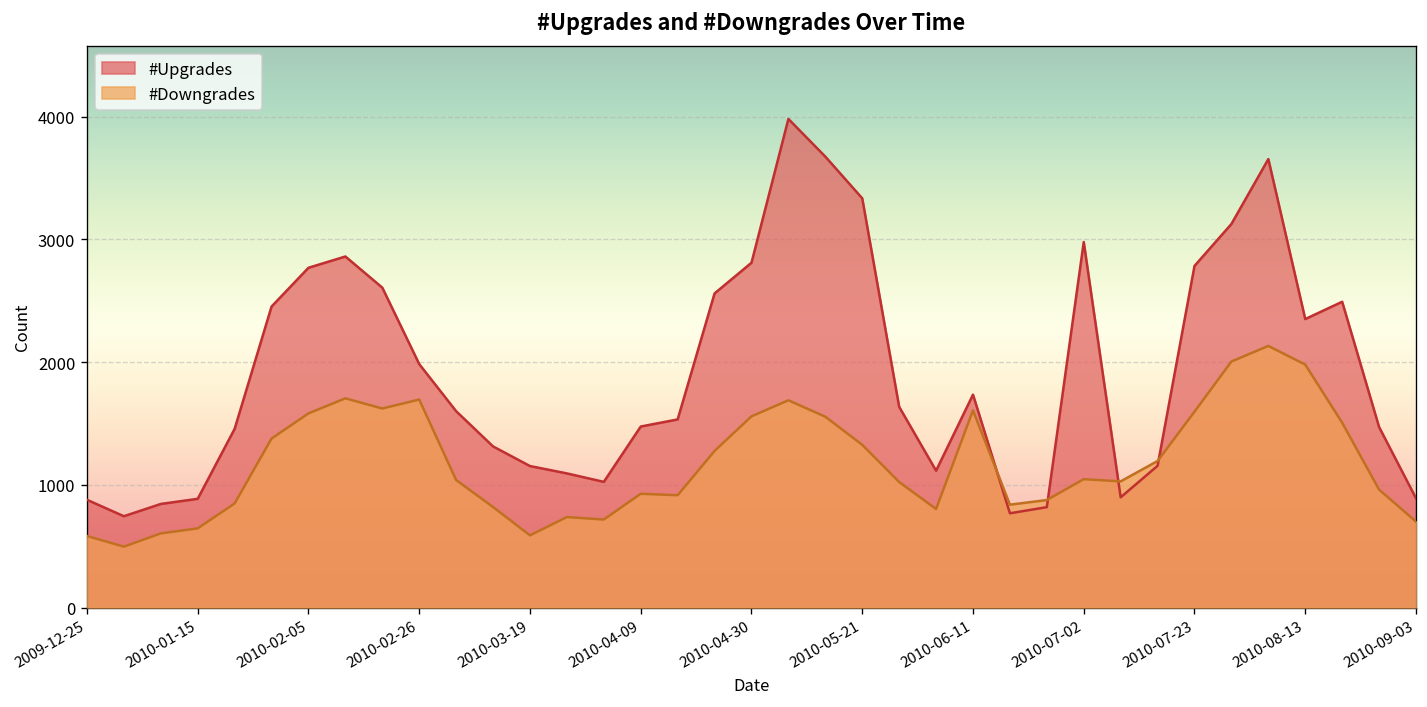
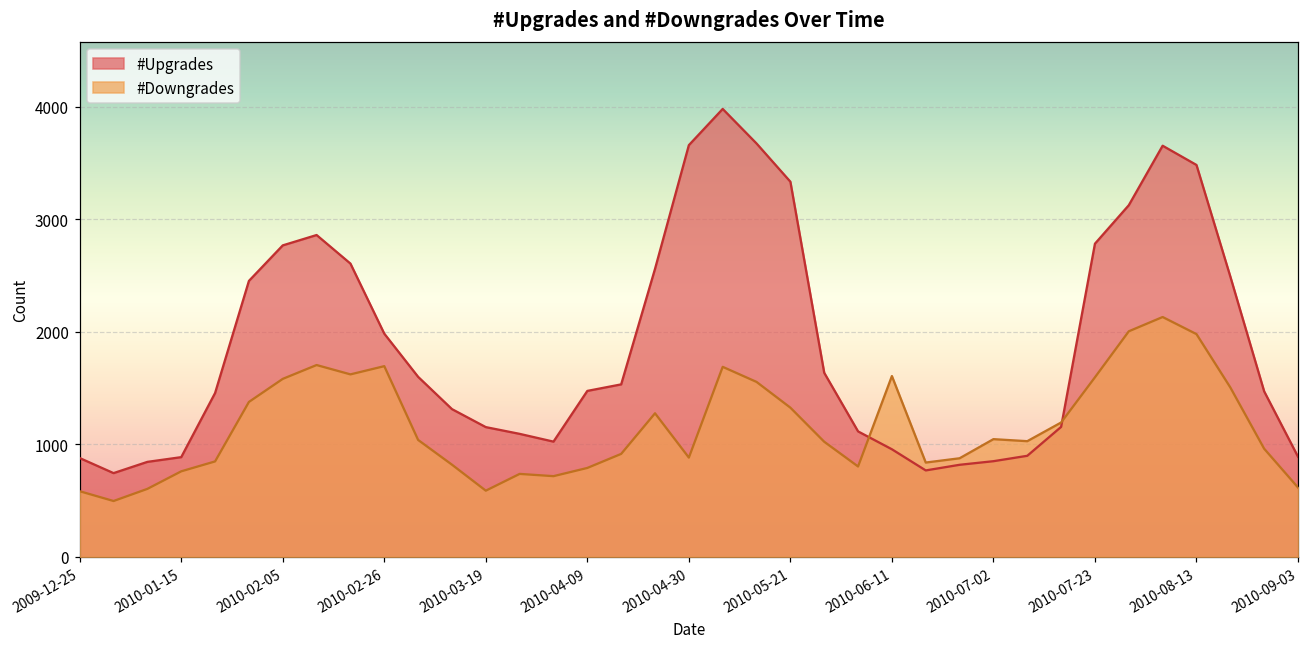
#Downgrades, 2010-01-15: 650 -> 760
#Downgrades, 2010-04-09: 930 -> 790
#Upgrades, 2010-04-30: 2810 -> 3660
#Downgrades, 2010-04-30: 1560 -> 880
#Upgrades, 2010-06-11: 1740 -> 960
#Upgrades, 2010-07-02: 2980 -> 850
#Upgrades, 2010-08-13: 2350 -> 3480
#Downgrades, 2010-09-03: 700 -> 620
